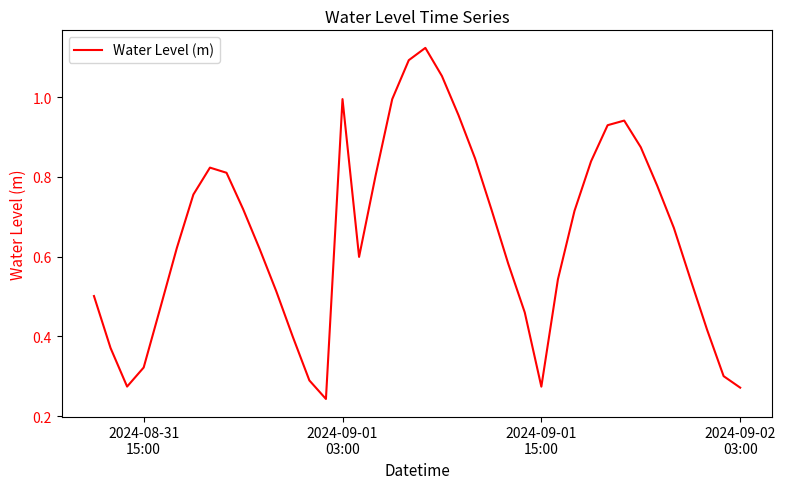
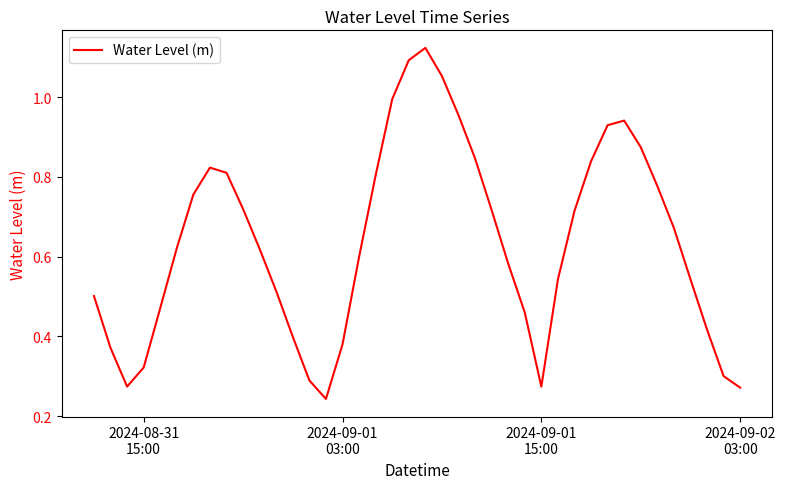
2024-09-01 03:00: 1.00 -> 0.38
